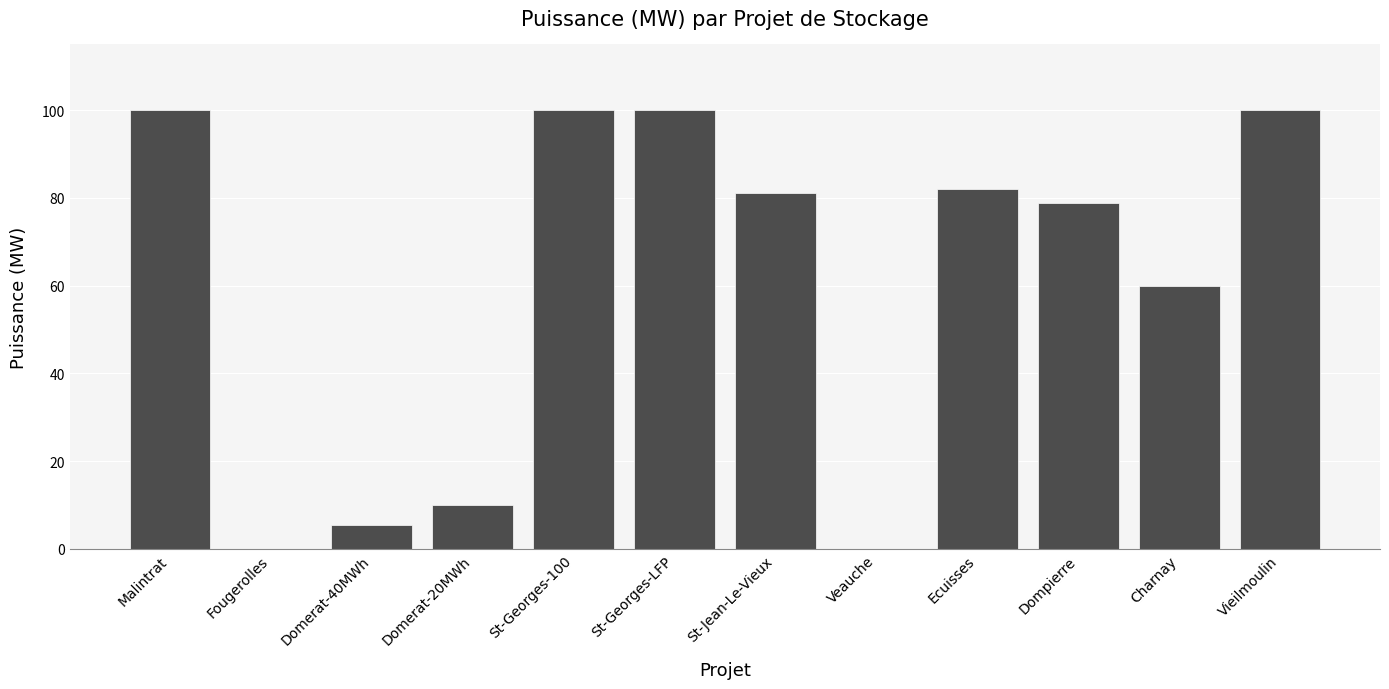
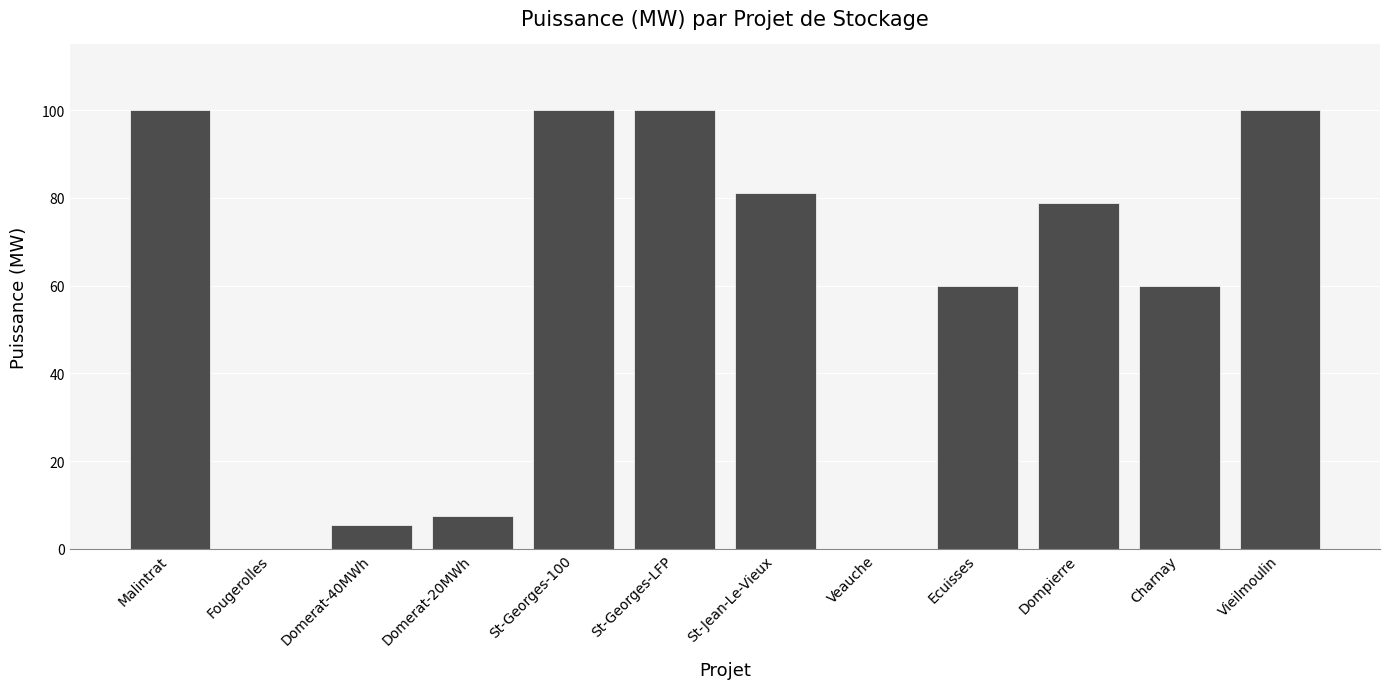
Domerat-20MWh: 10 -> 8
Ecuisses: 82 -> 60
